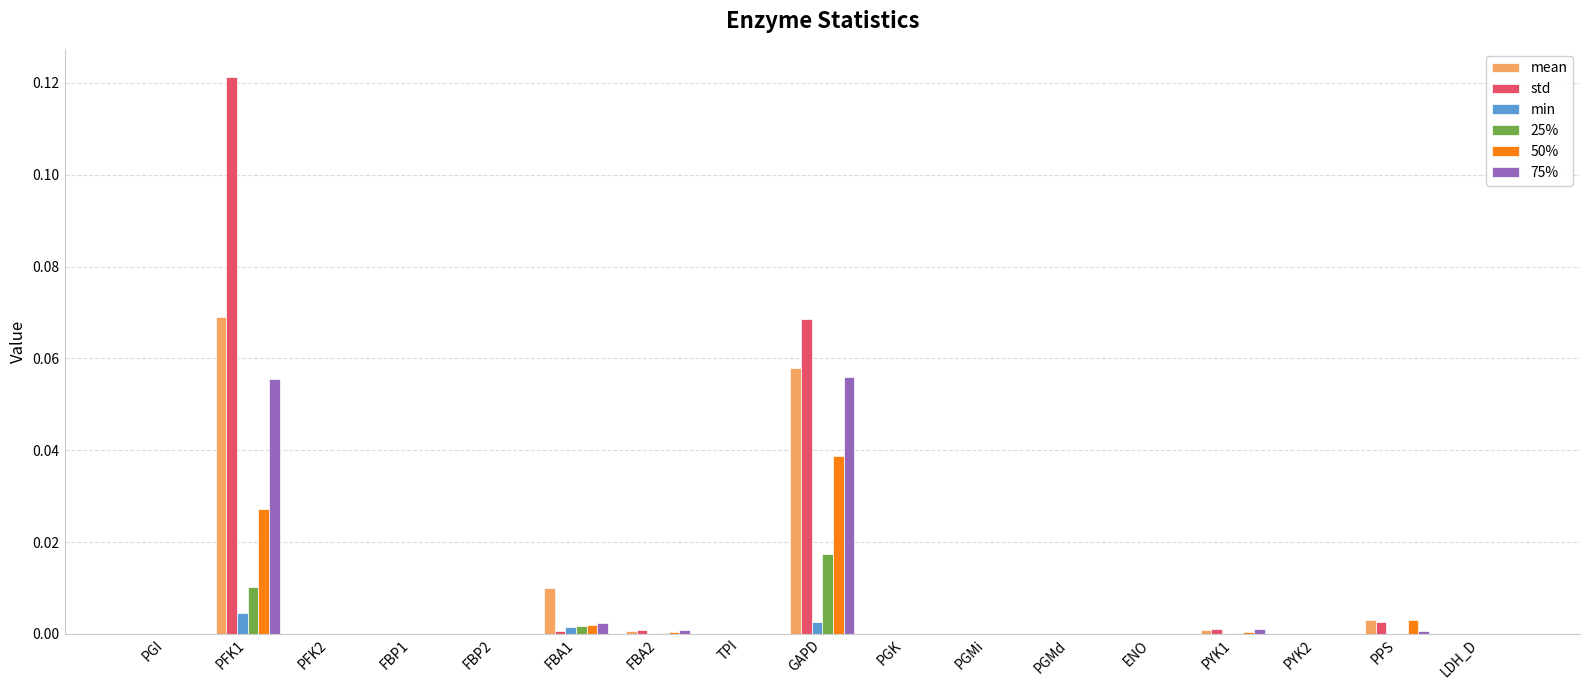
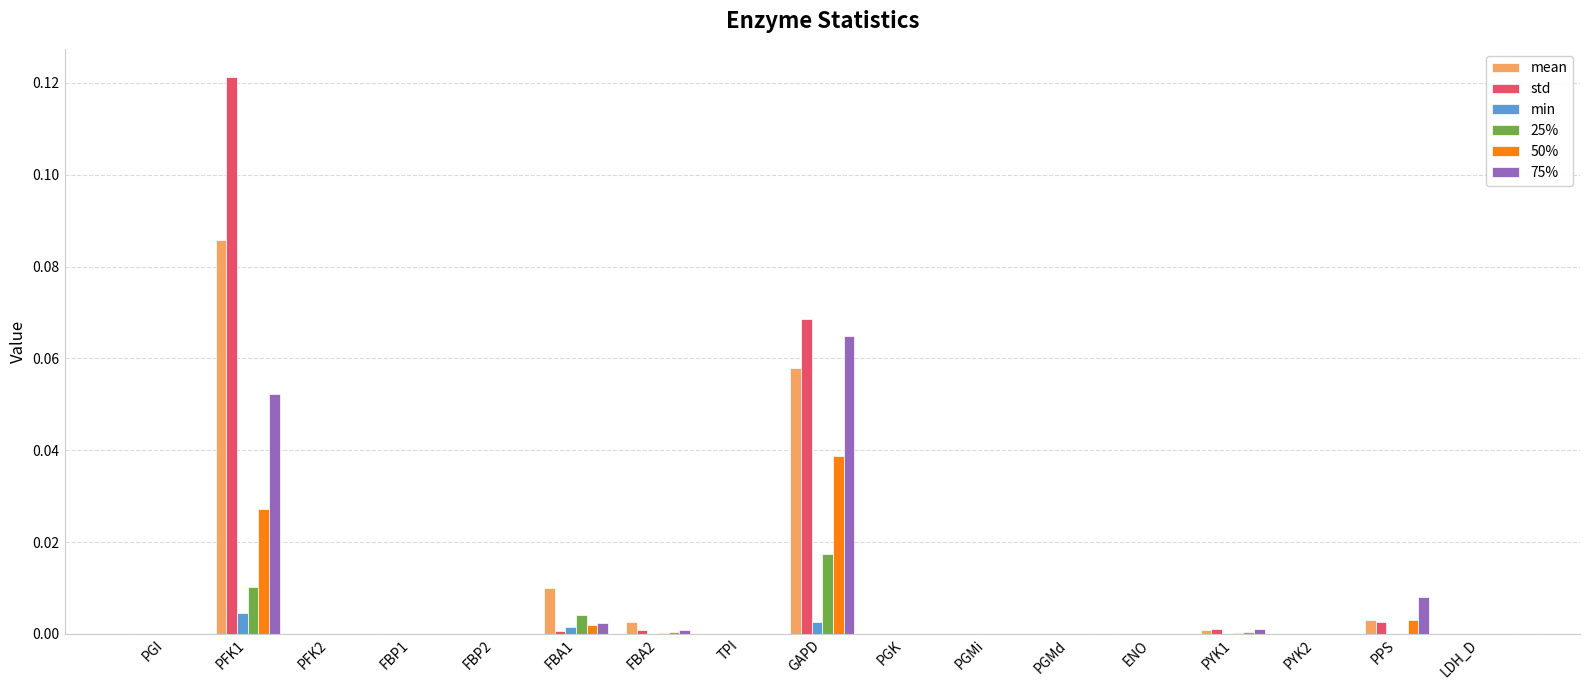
mean, PFK1: 0.069 -> 0.086
75%, PFK1: 0.056 -> 0.052
25%, FBA1: 0.002 -> 0.004
mean, FBA2: 0.001 -> 0.003
75%, GAPD: 0.056 -> 0.065
75%, PPS: 0.001 -> 0.008
